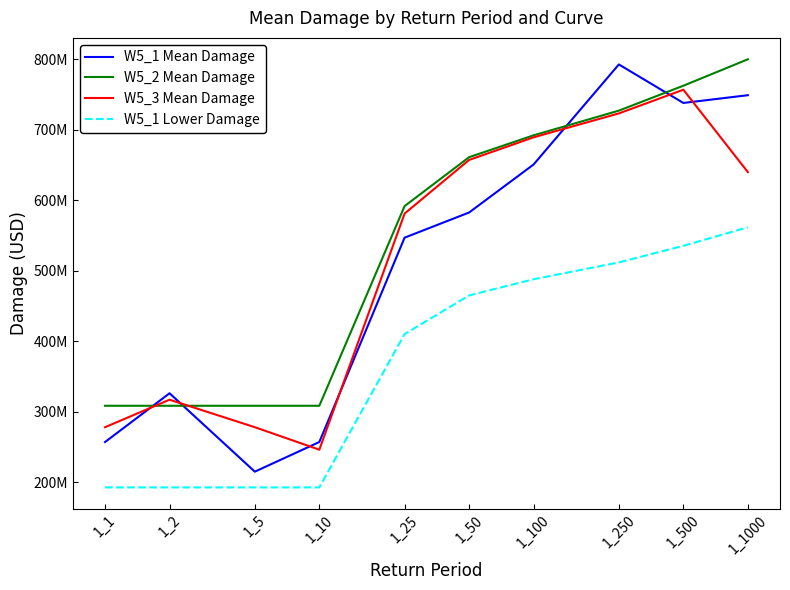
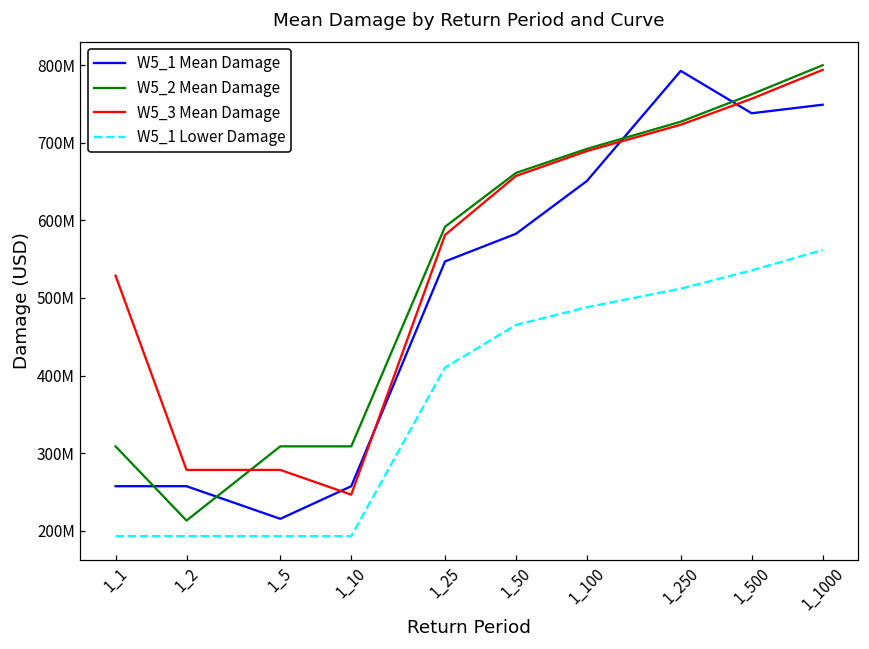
W5_3 Mean Damage, 1_1: 280000000 -> 530000000
W5_1 Mean Damage, 1_2: 330000000 -> 260000000
W5_2 Mean Damage, 1_2: 310000000 -> 210000000
W5_3 Mean Damage, 1_2: 320000000 -> 280000000
W5_3 Mean Damage, 1_1000: 640000000 -> 790000000
